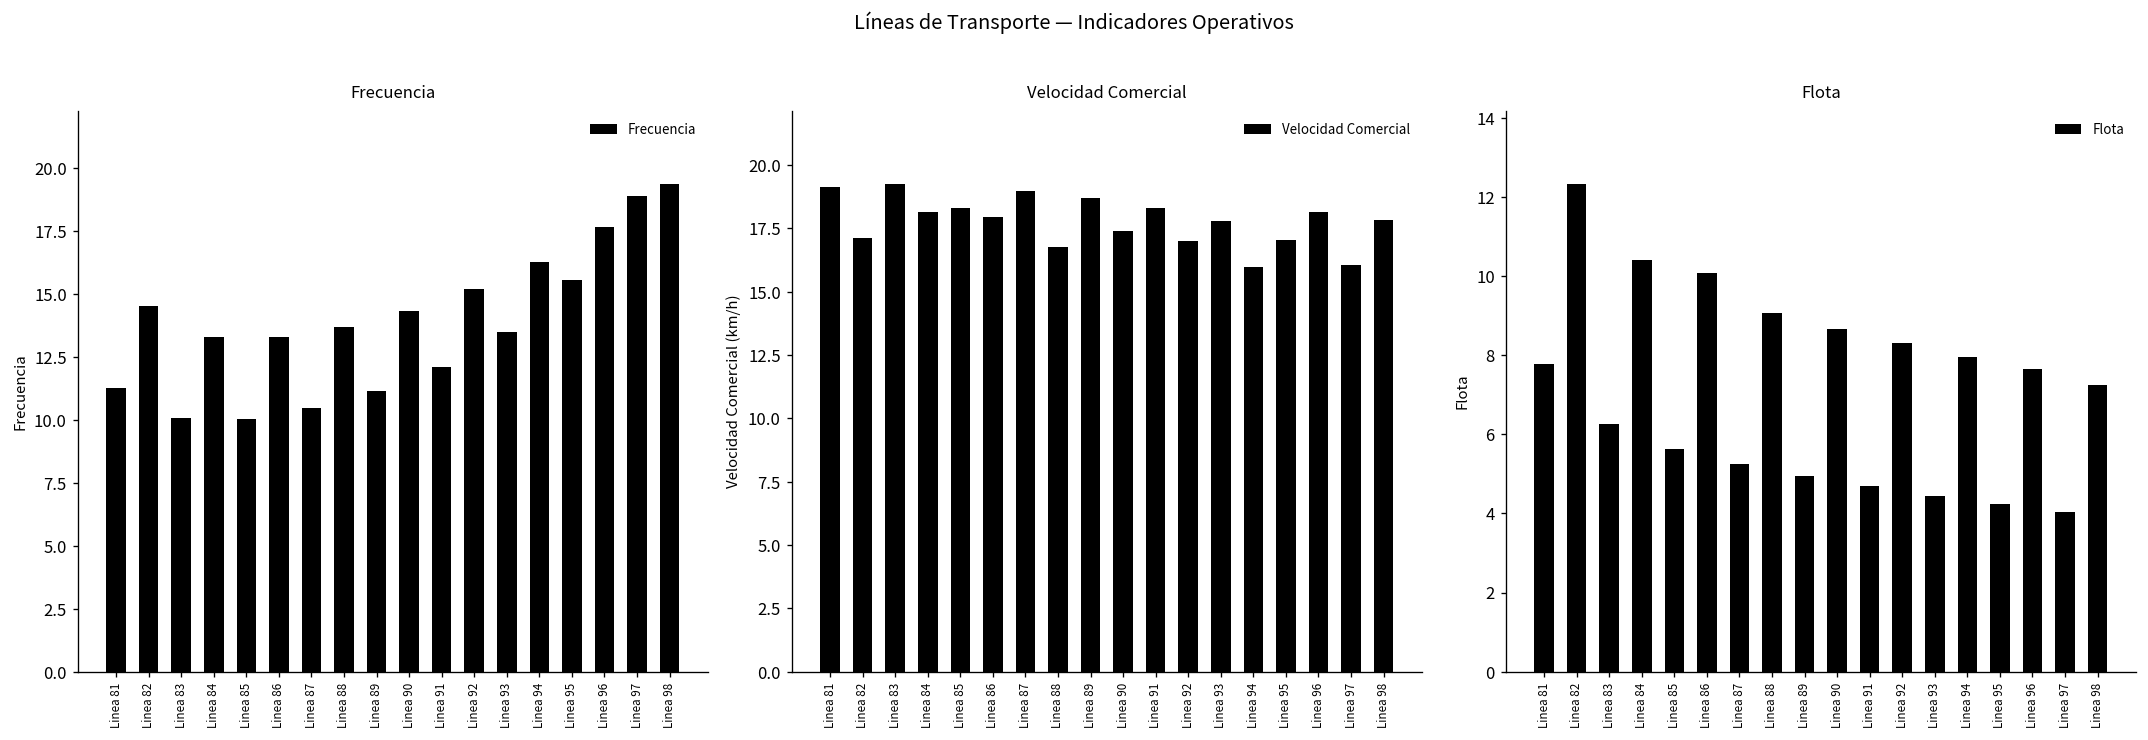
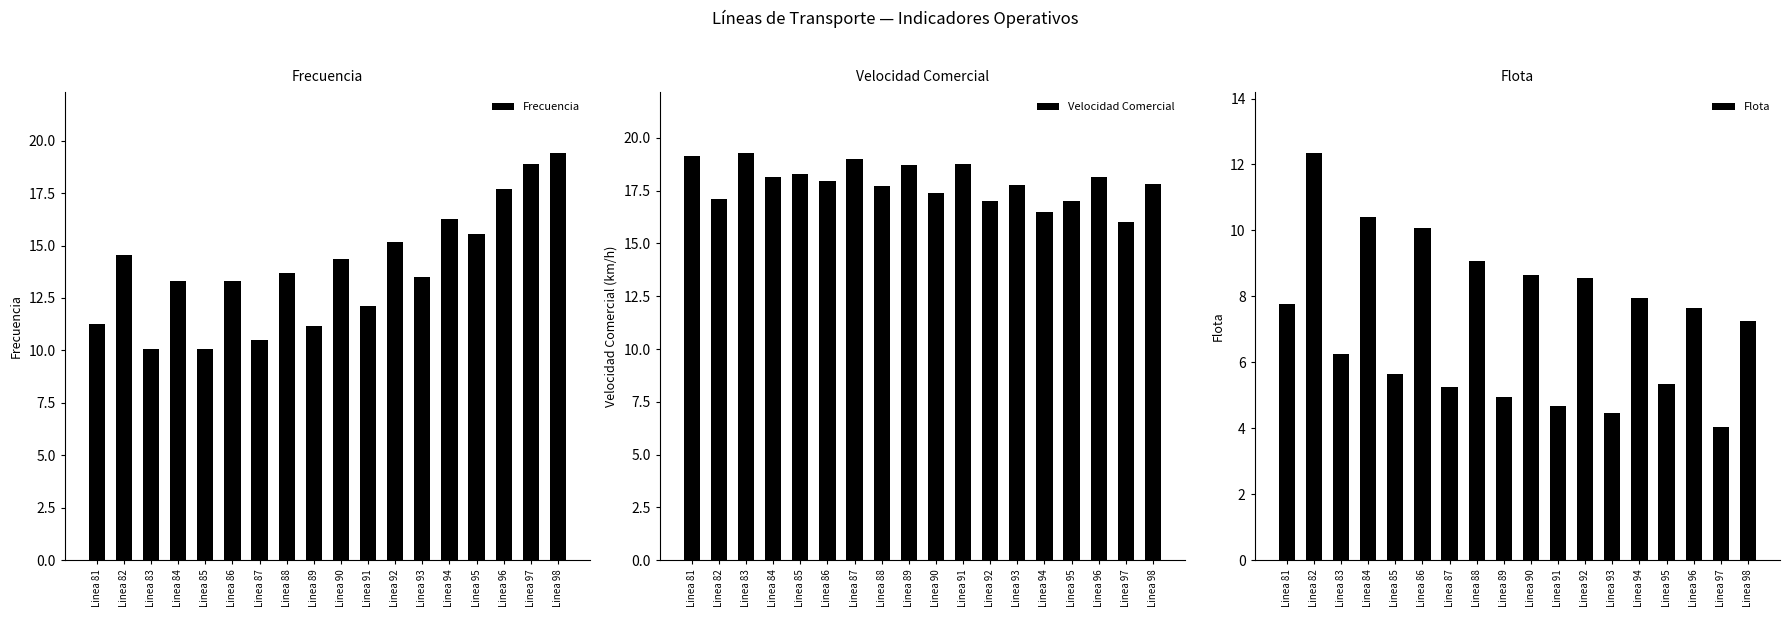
Velocidad Comercial, Linea 88: 16.8 -> 17.7
Velocidad Comercial, Linea 91: 18.3 -> 18.8
Velocidad Comercial, Linea 94: 16.0 -> 16.5
Flota, Linea 92: 8.3 -> 8.6
Flota, Linea 95: 4.2 -> 5.4
